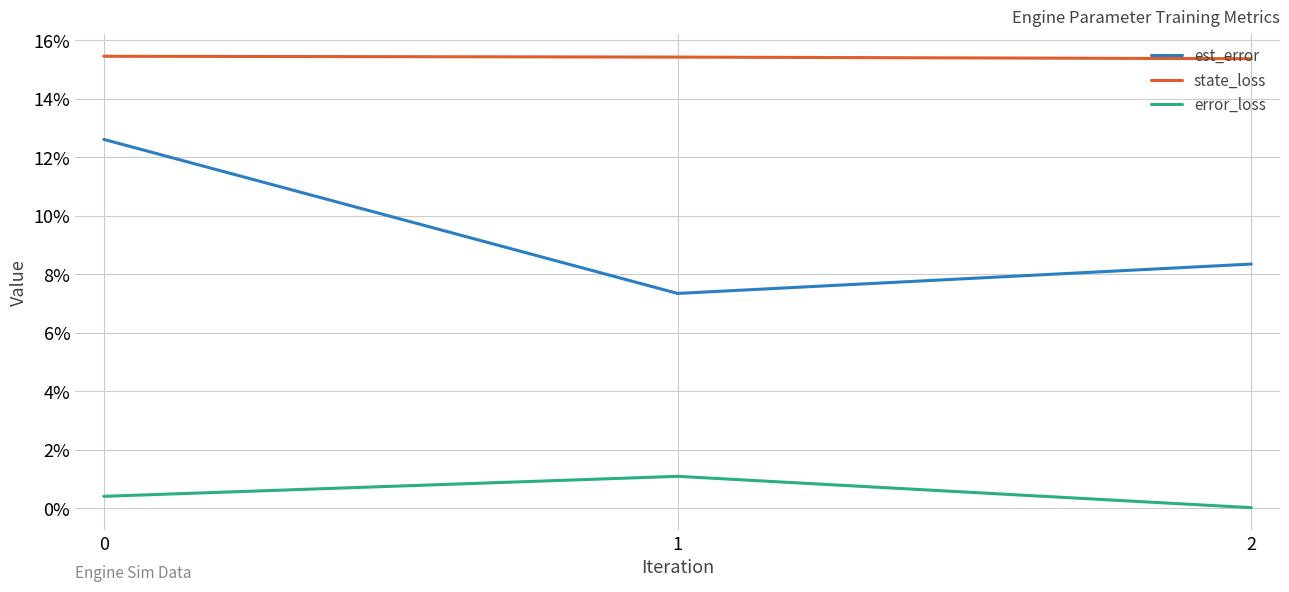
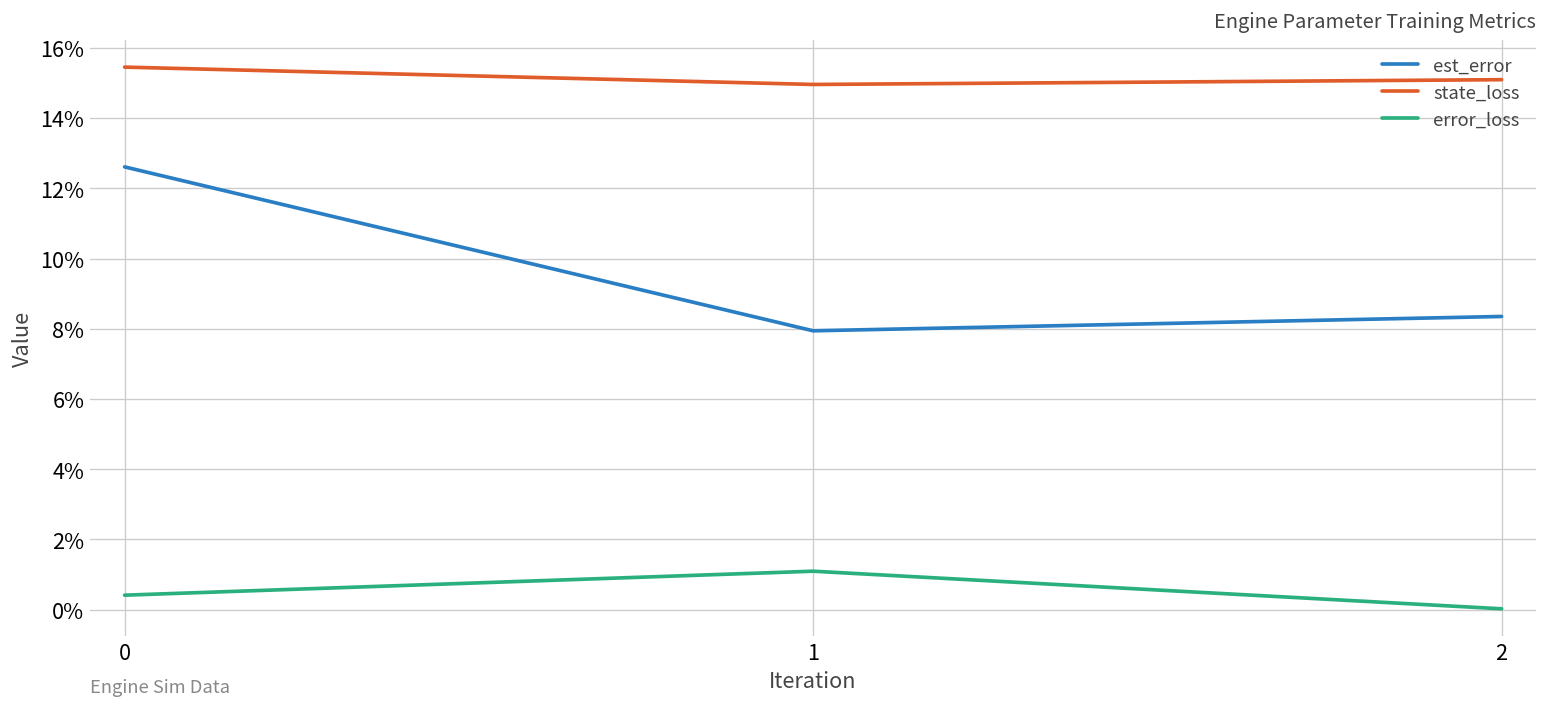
est_error, 1: 7.3% -> 7.9%
state_loss, 1: 15.4% -> 15.0%
state_loss, 2: 15.4% -> 15.1%
